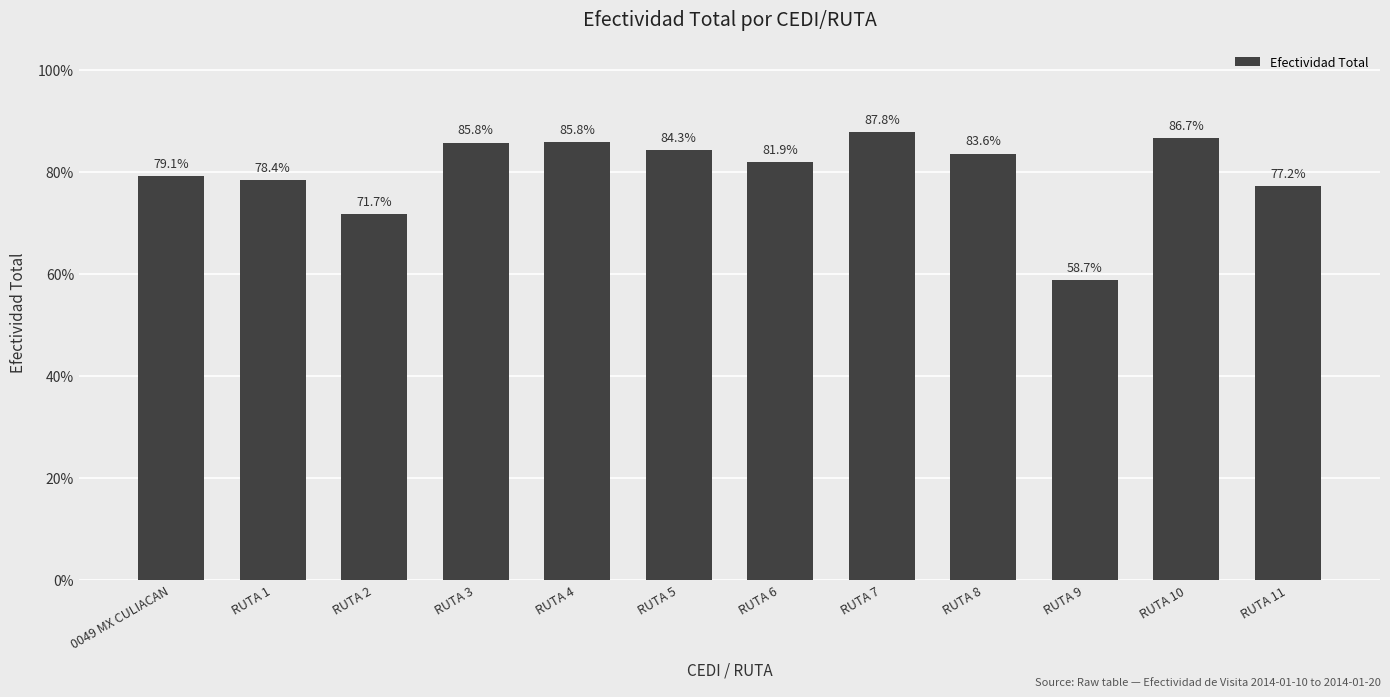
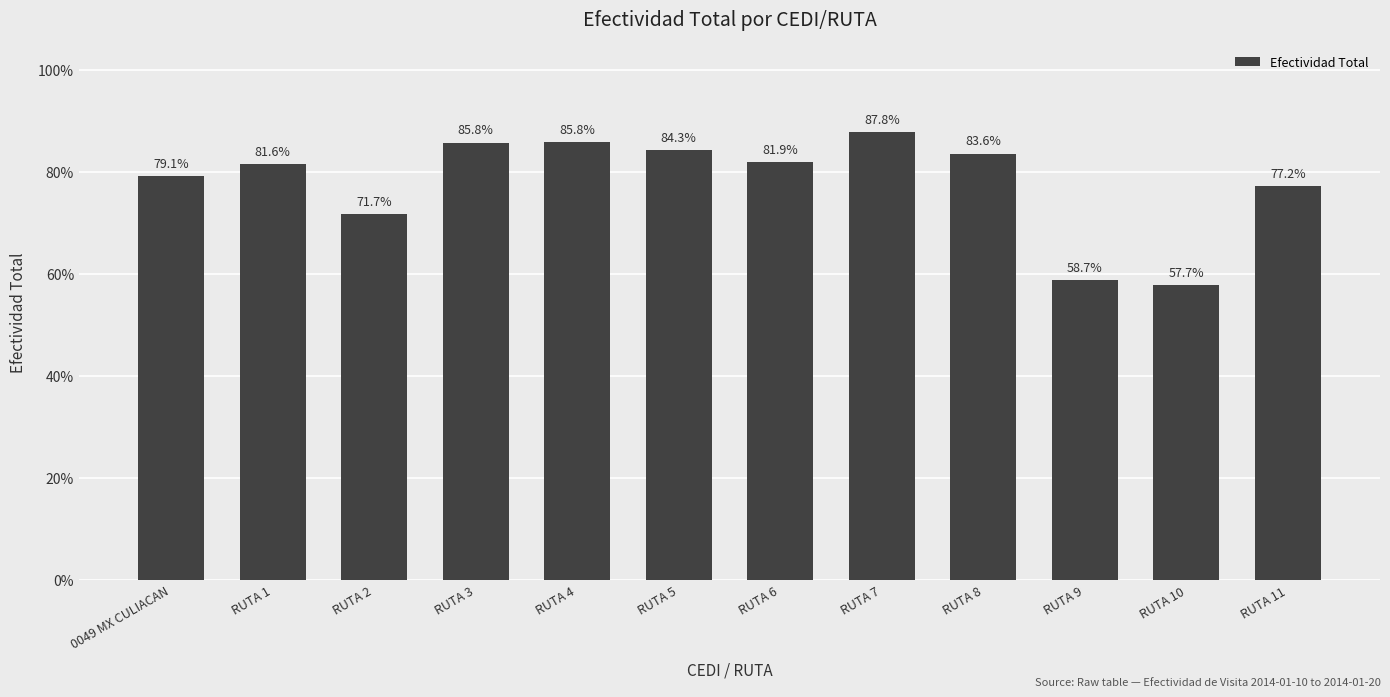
RUTA 1: 78.4% -> 81.6%
RUTA 10: 86.7% -> 57.7%
